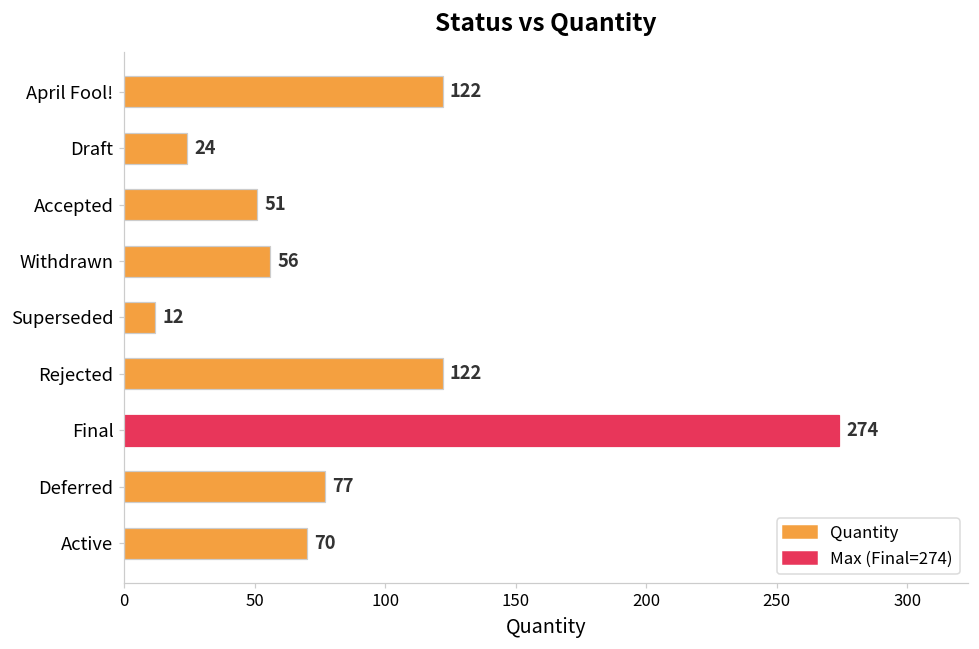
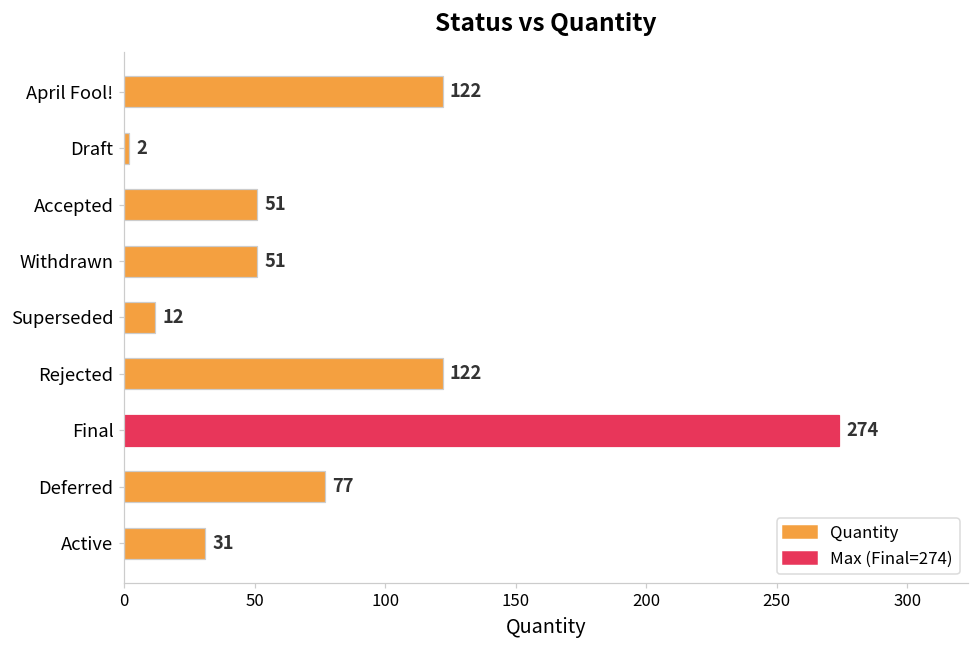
Draft: 24 -> 2
Withdrawn: 56 -> 51
Active: 70 -> 31
